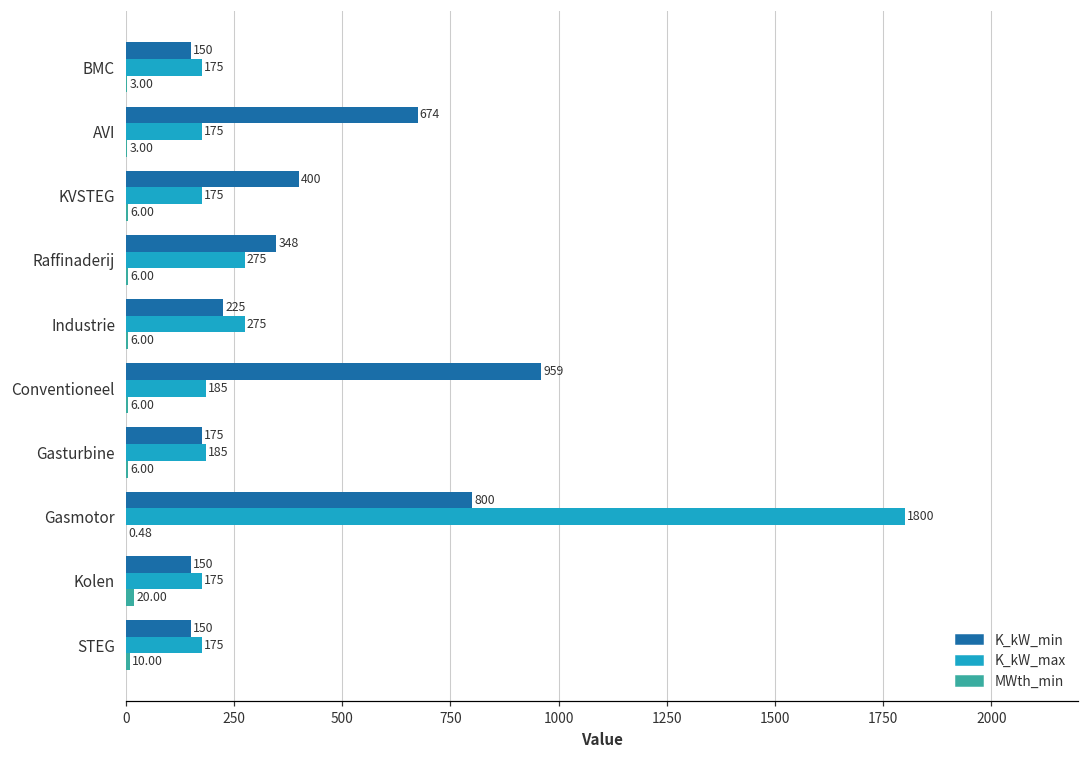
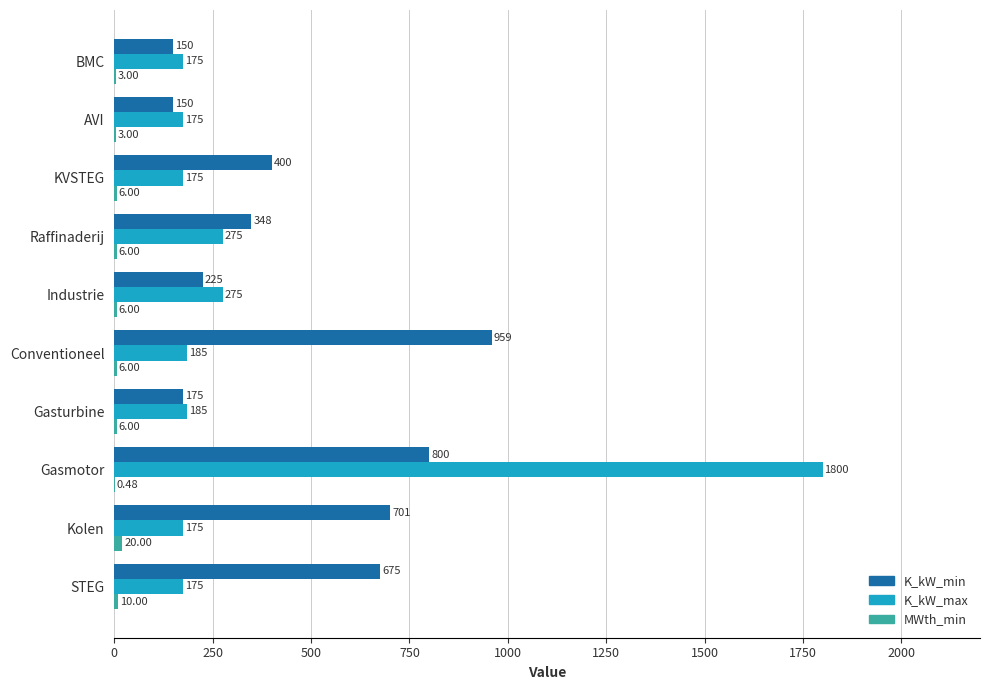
K_kW_min, AVI: 674 -> 150
K_kW_min, Kolen: 150 -> 701
K_kW_min, STEG: 150 -> 675
